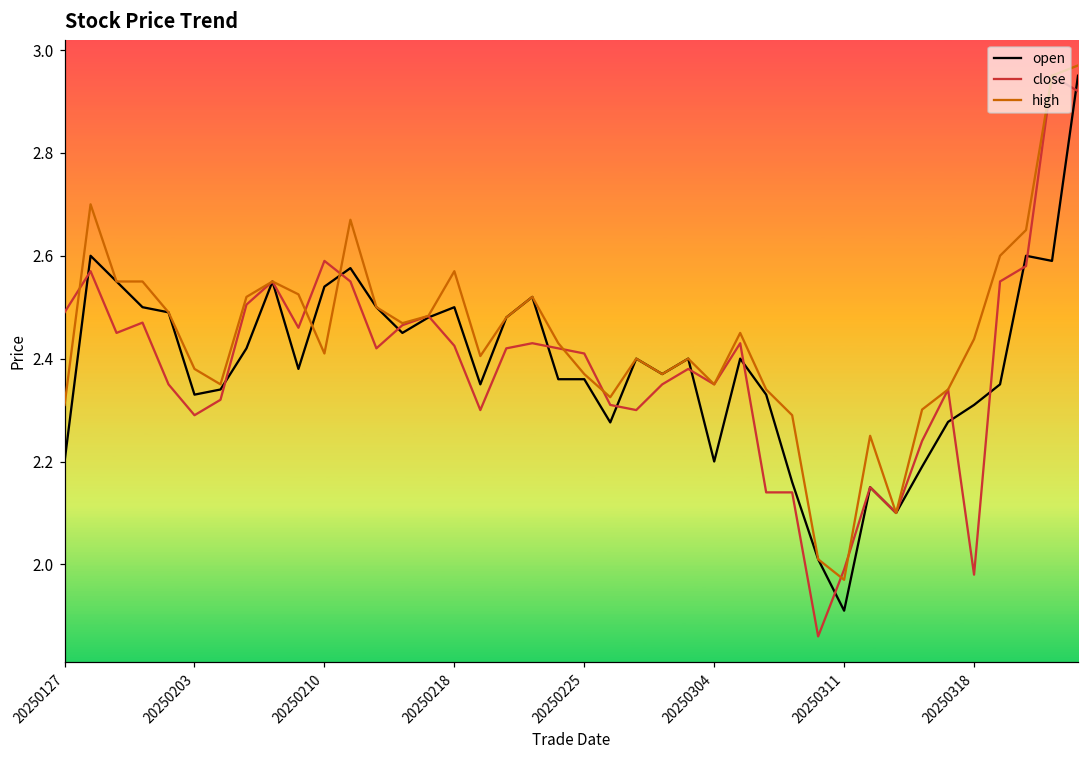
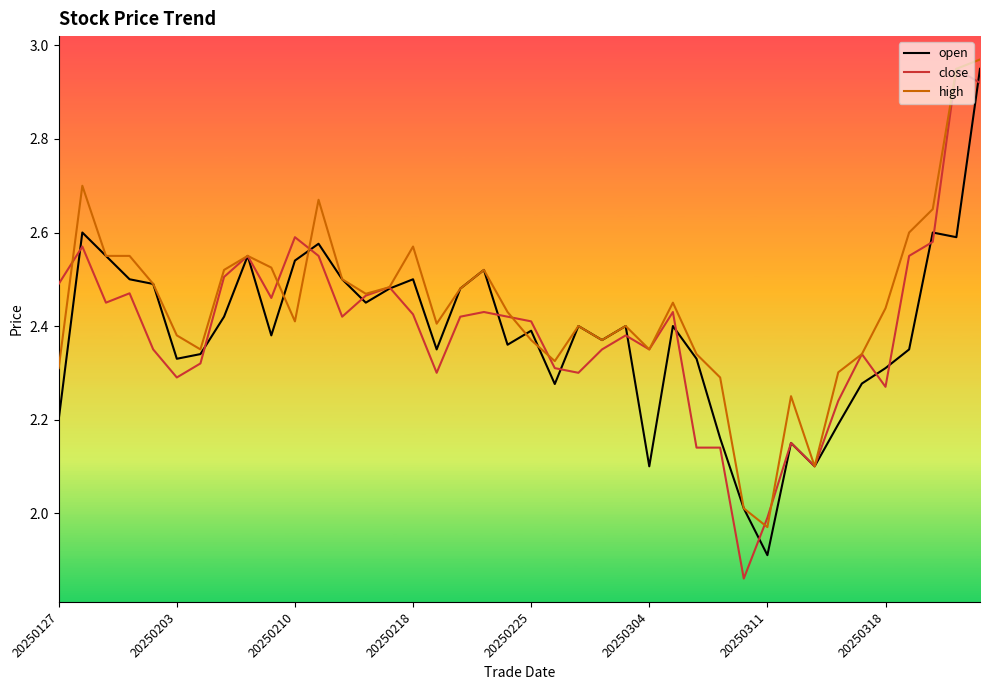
open, 20250225: 2.36 -> 2.39
open, 20250304: 2.2 -> 2.1
close, 20250318: 1.98 -> 2.27
